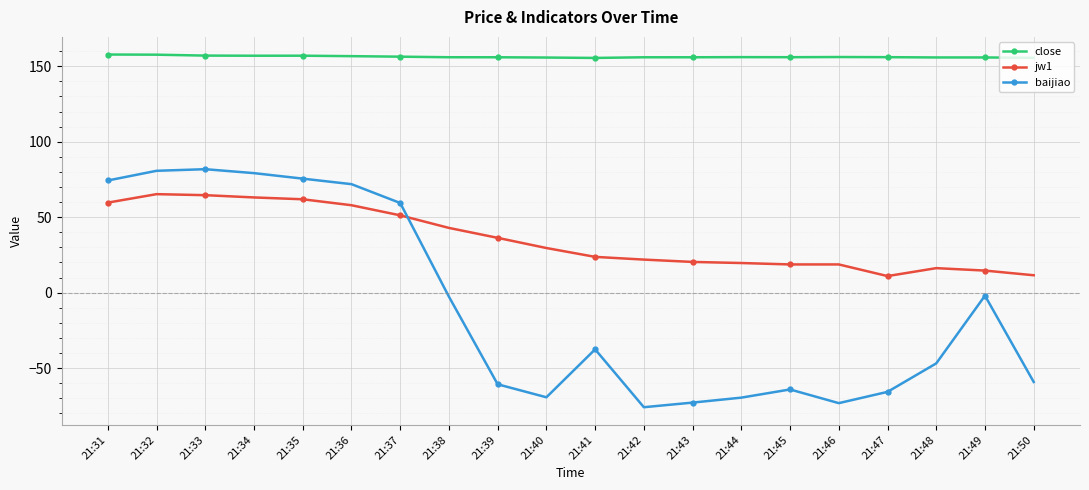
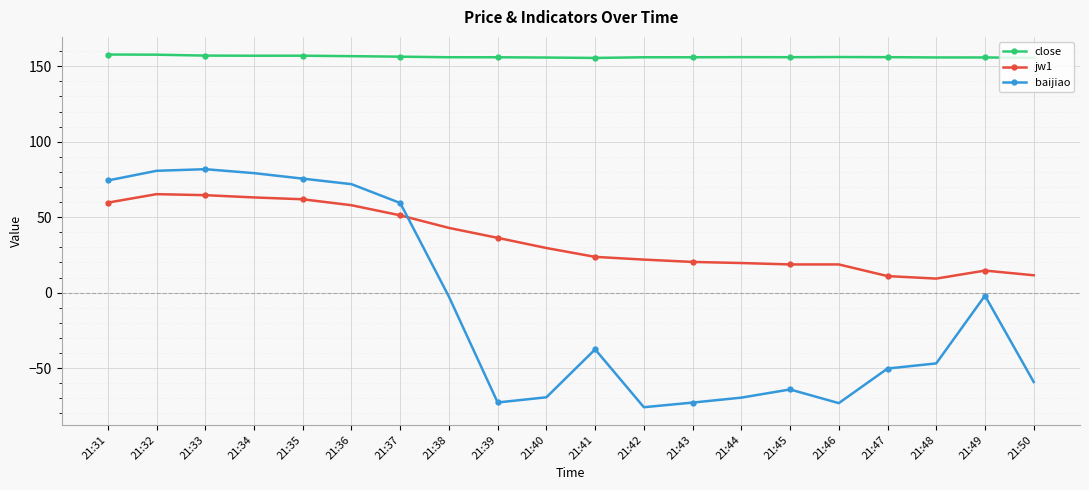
baijiao, 21:39: -61 -> -73
baijiao, 21:47: -66 -> -50
jw1, 21:48: 16 -> 9
